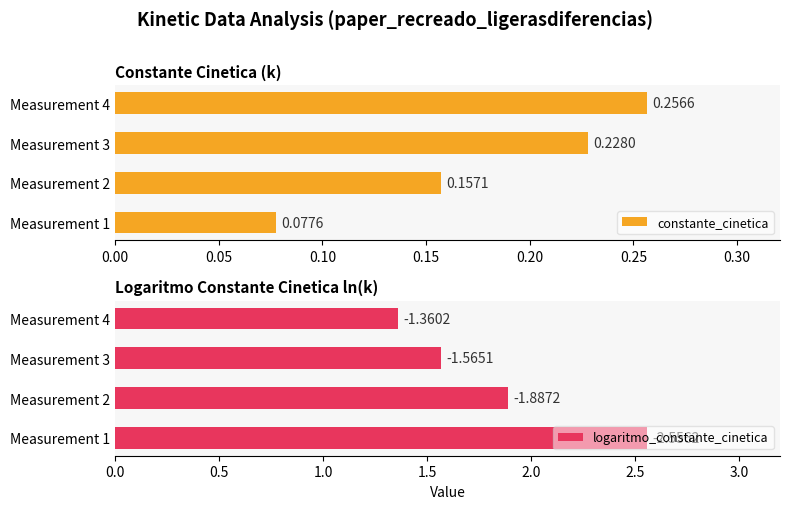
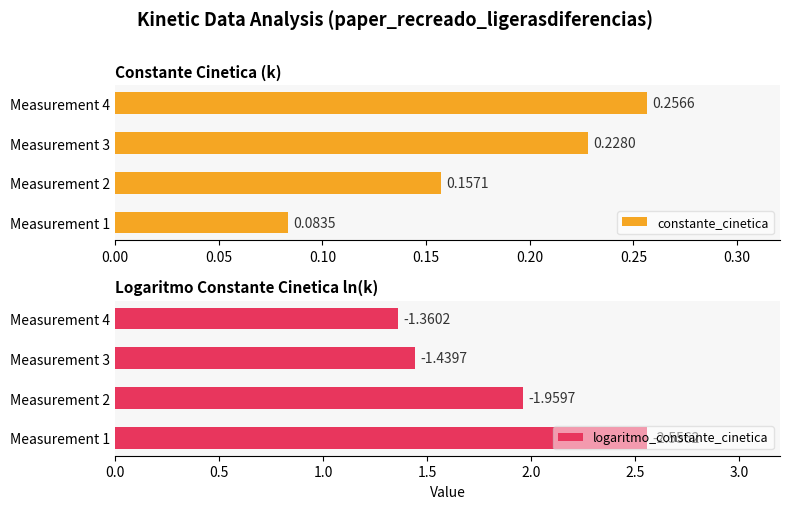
Constante Cinetica (k), Measurement 1: 0.0776 -> 0.0835
Logaritmo Constante Cinetica ln(k), Measurement 3: -1.5651 -> -1.4397
Logaritmo Constante Cinetica ln(k), Measurement 2: -1.8872 -> -1.9597
